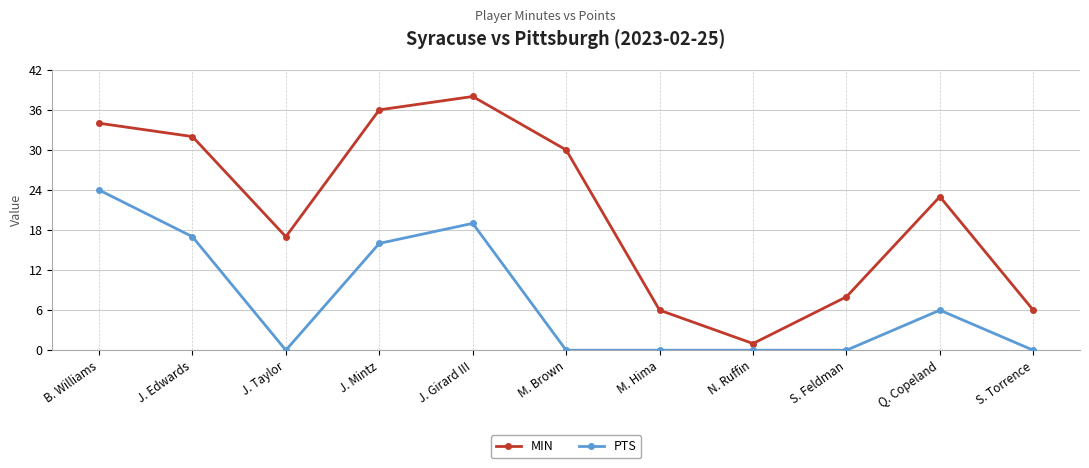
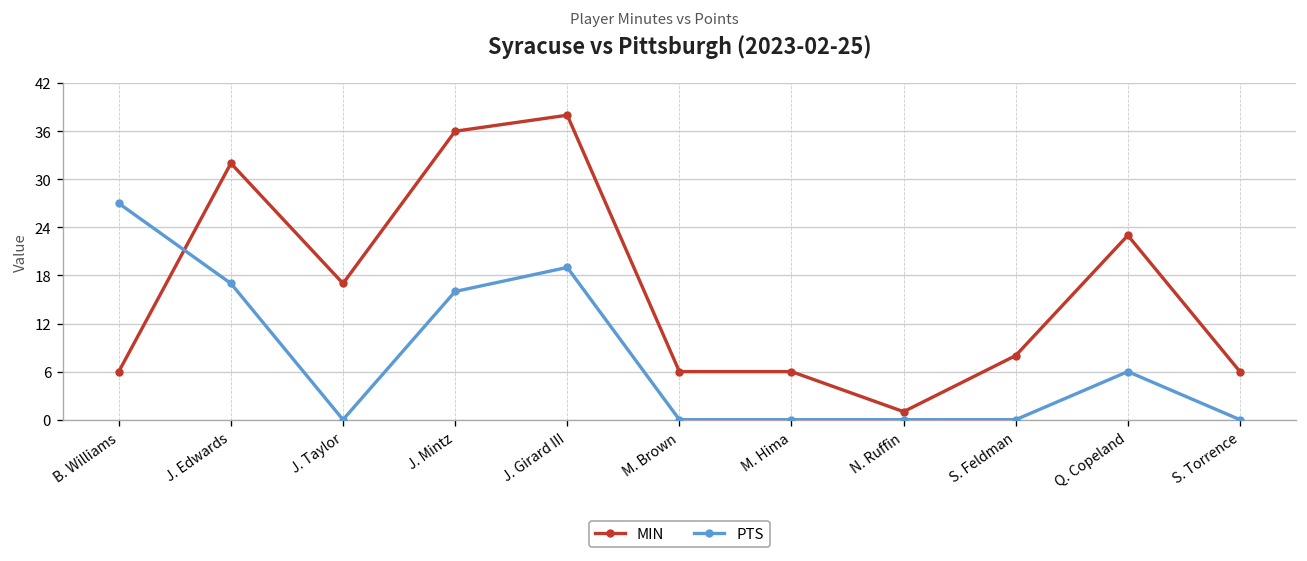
MIN, B. Williams: 34 -> 6
PTS, B. Williams: 24 -> 27
MIN, M. Brown: 30 -> 6
